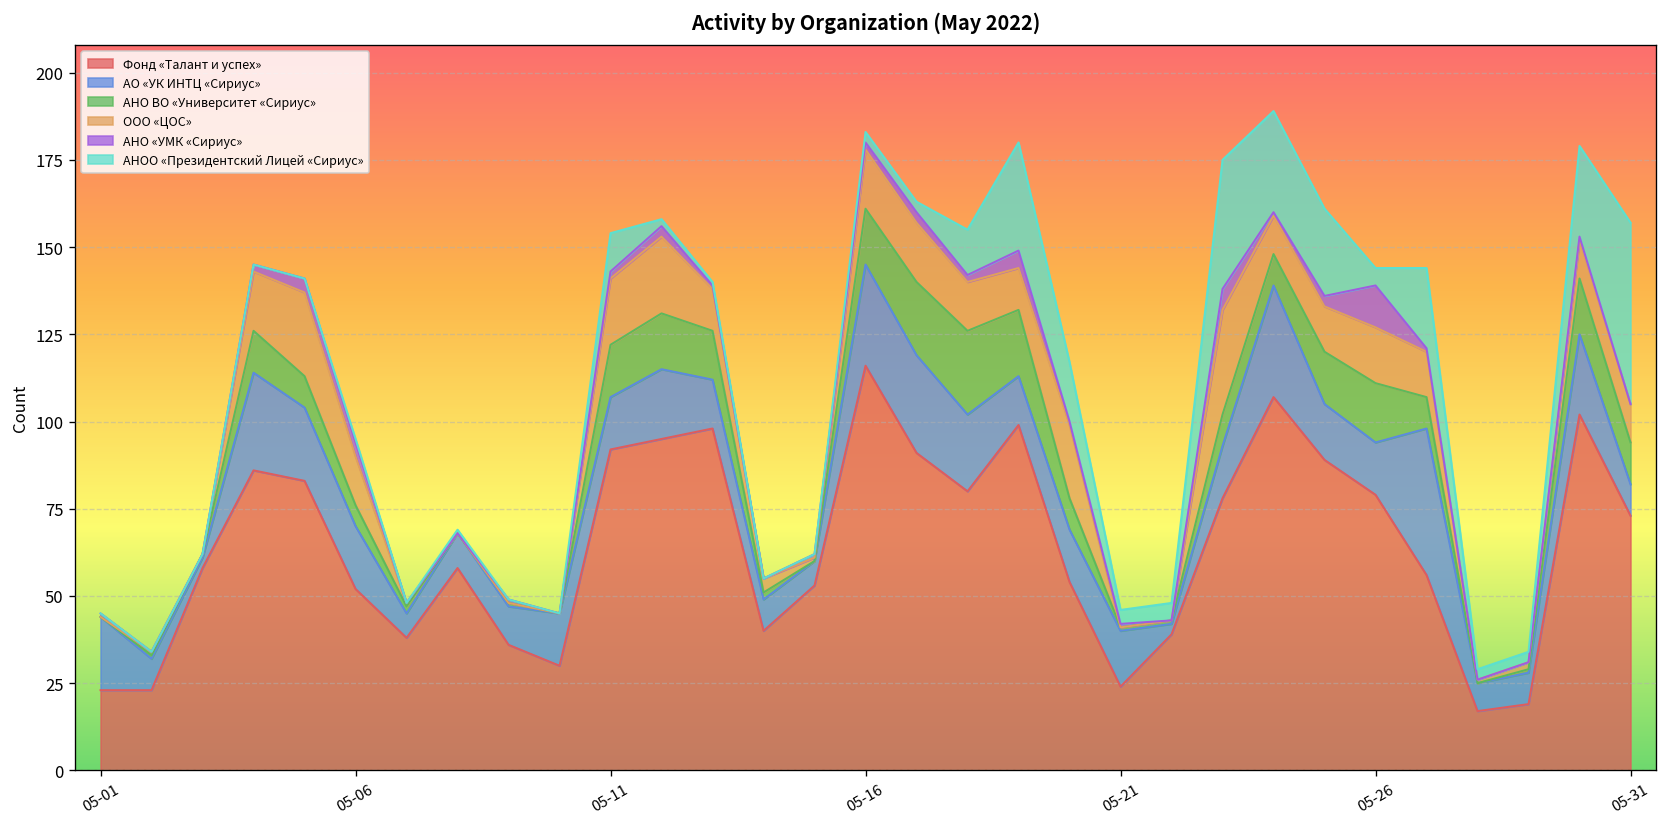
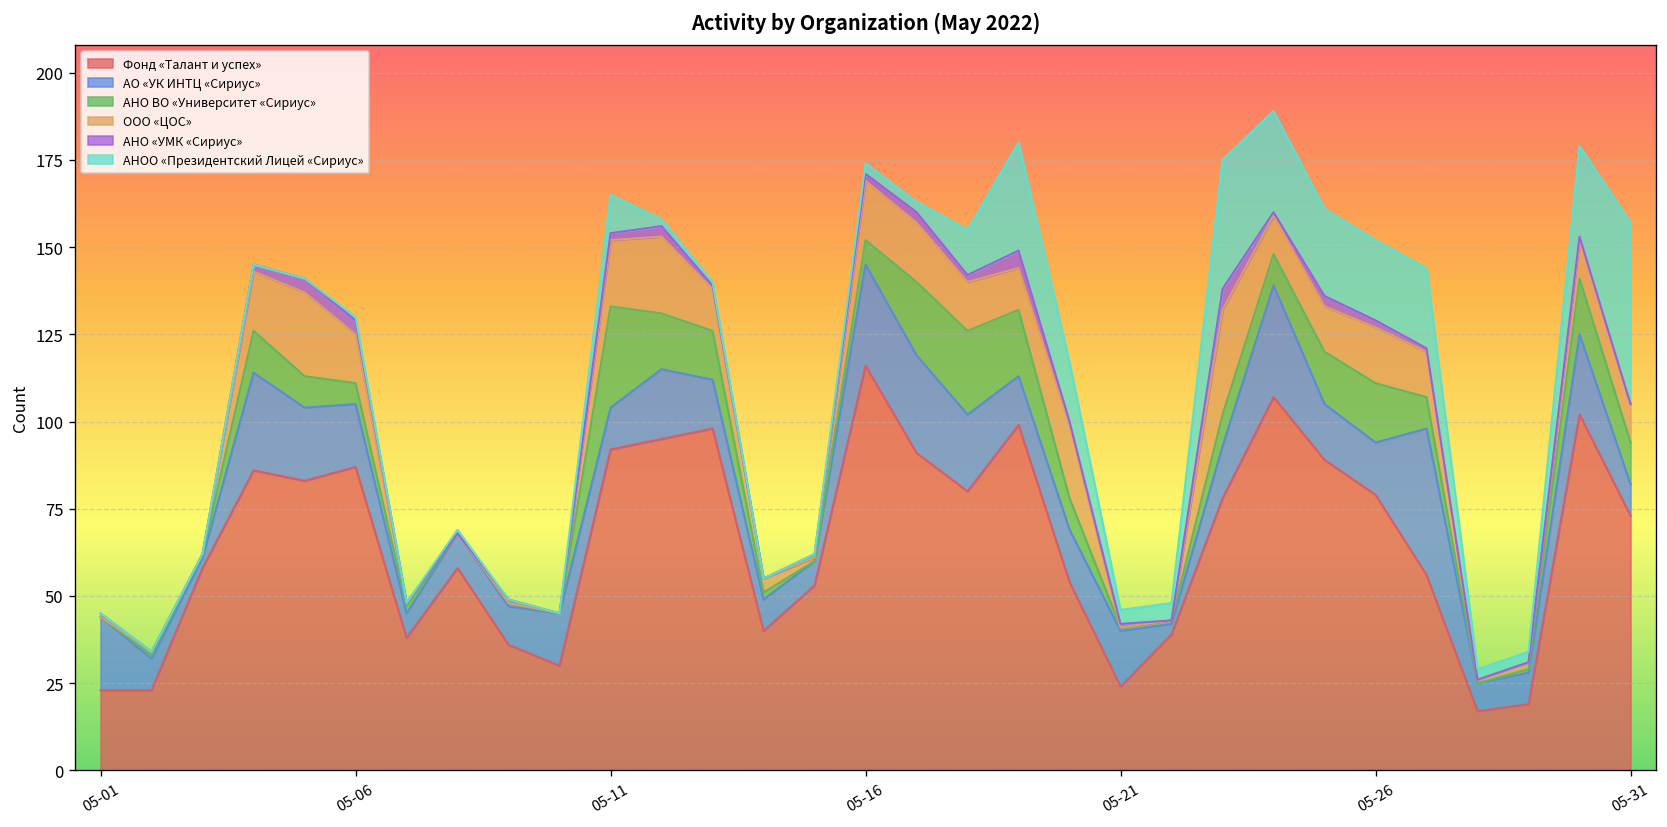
Фонд «Талант и успех», 05-06: 52 -> 87
АО «УК ИНТЦ «Сириус», 05-11: 15 -> 12
АНО ВО «Университет «Сириус», 05-11: 15 -> 29
АНО ВО «Университет «Сириус», 05-16: 16 -> 7
АНО «УМК «Сириус», 05-26: 12 -> 2
АНОО «Президентский Лицей «Сириус», 05-26: 5 -> 23
